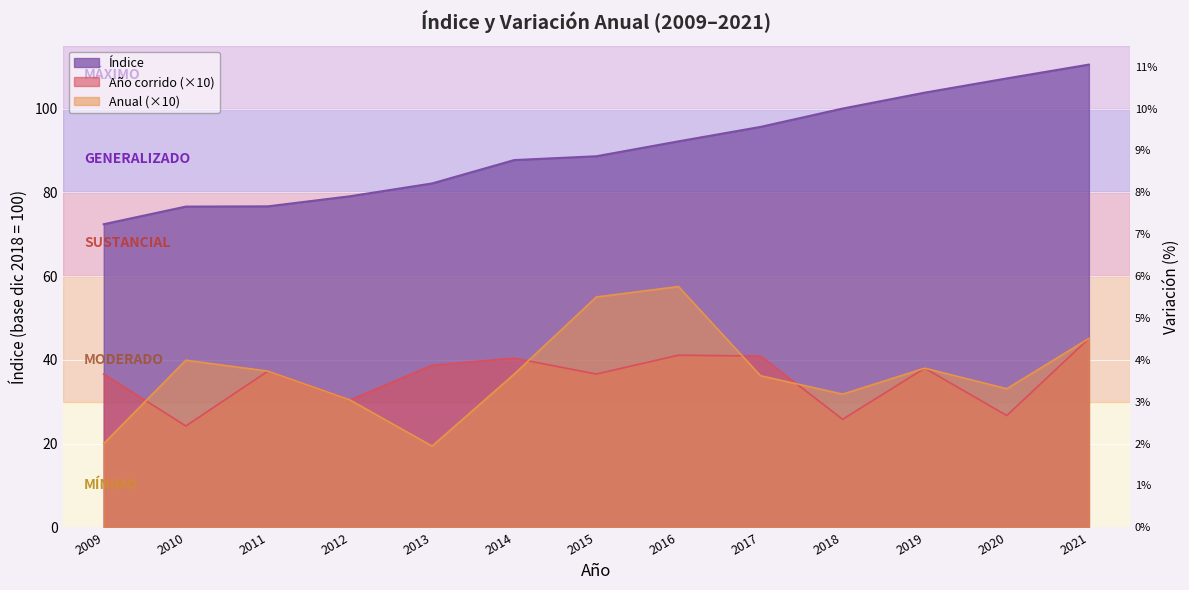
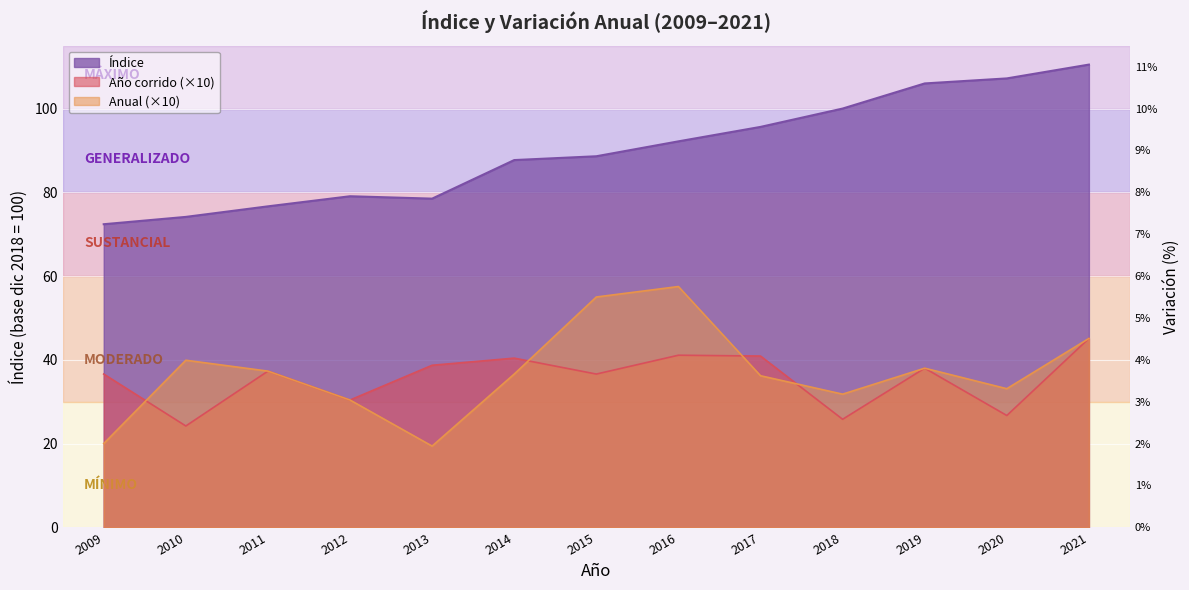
Índice, 2010: 77 -> 74
Índice, 2013: 82 -> 78
Índice, 2019: 104 -> 106
